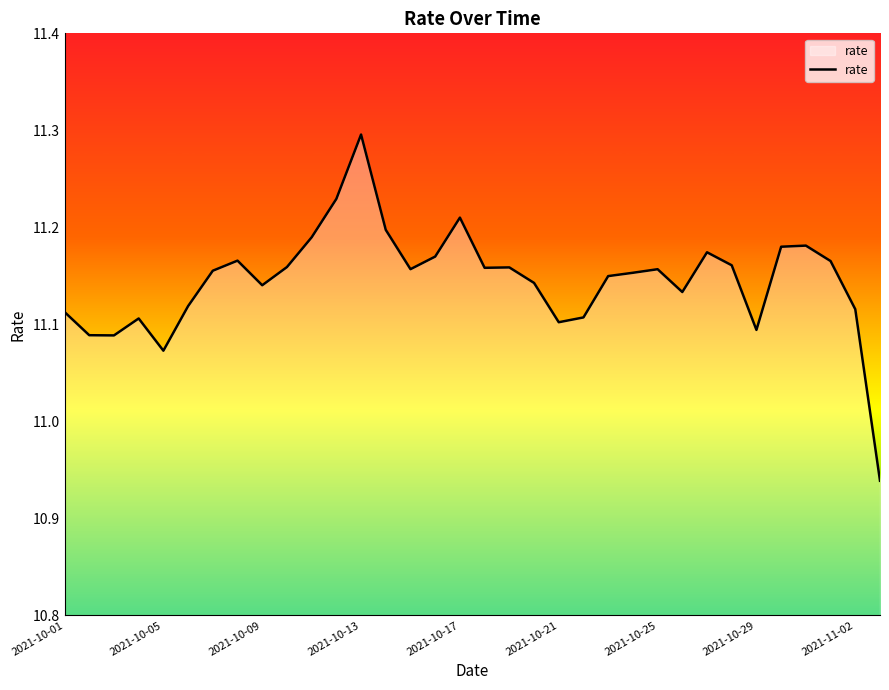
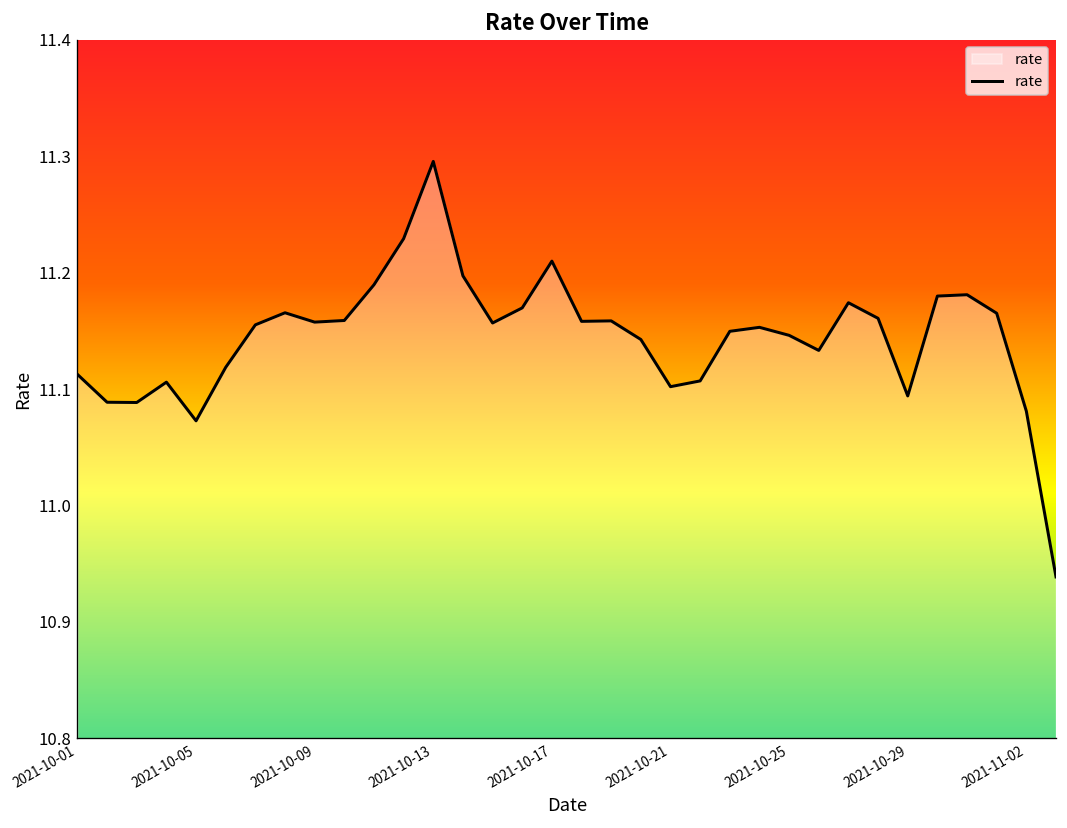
2021-10-09: 11.14 -> 11.16
2021-10-25: 11.16 -> 11.15
2021-11-02: 11.12 -> 11.08
